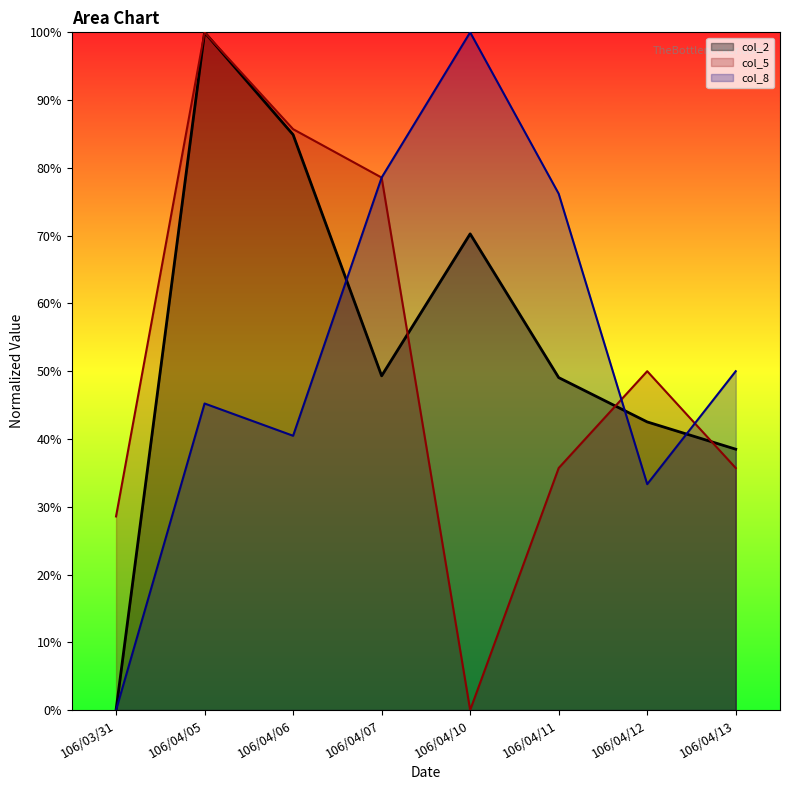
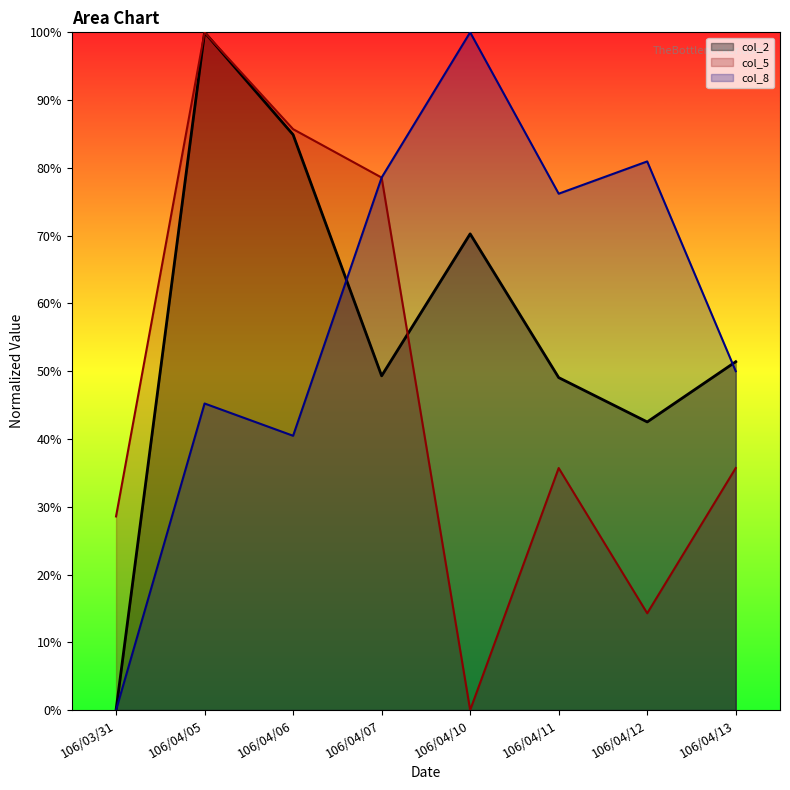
col_5, 106/04/12: 50% -> 14%
col_8, 106/04/12: 33% -> 81%
col_2, 106/04/13: 38% -> 51%
